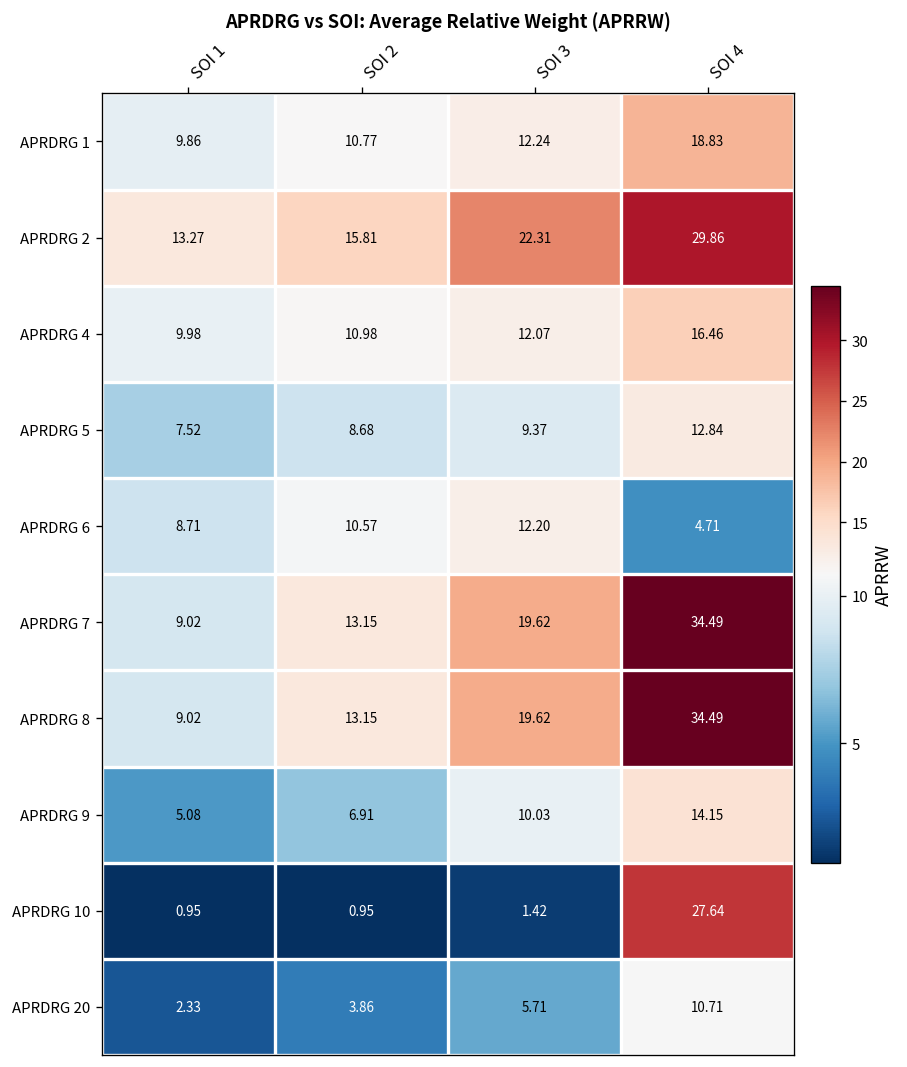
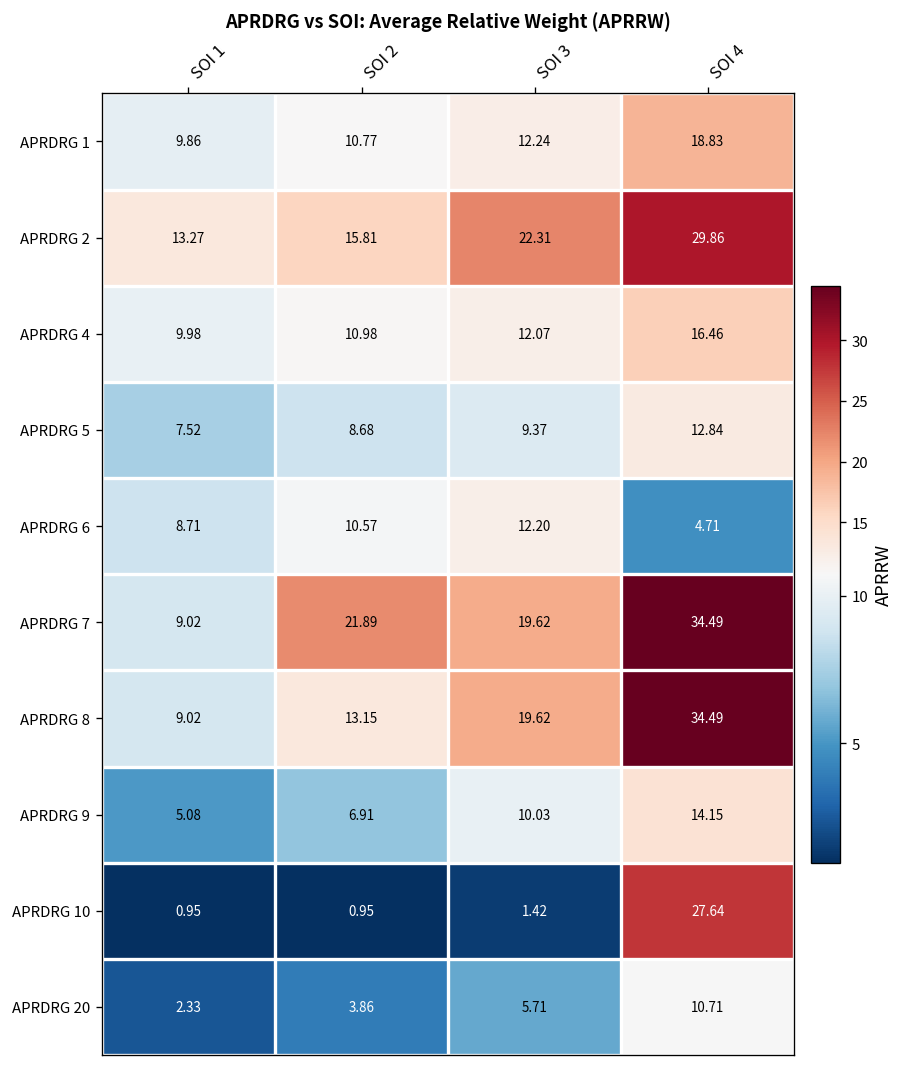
APRDRG 7, SOI 2: 13.15 -> 21.89
